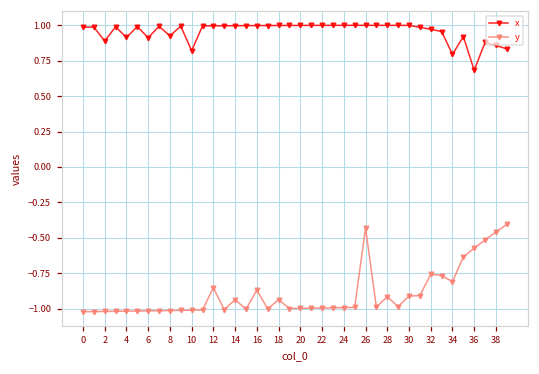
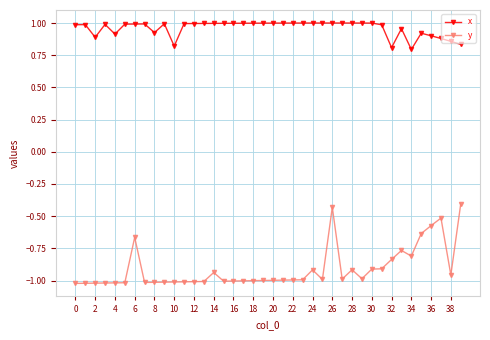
x, 6: 0.91 -> 0.99
y, 6: -1.02 -> -0.66
y, 12: -0.85 -> -1.01
y, 16: -0.87 -> -1.00
y, 18: -0.94 -> -1.00
y, 24: -0.99 -> -0.92
x, 32: 0.97 -> 0.81
y, 32: -0.76 -> -0.84
x, 36: 0.68 -> 0.90
y, 38: -0.46 -> -0.96
